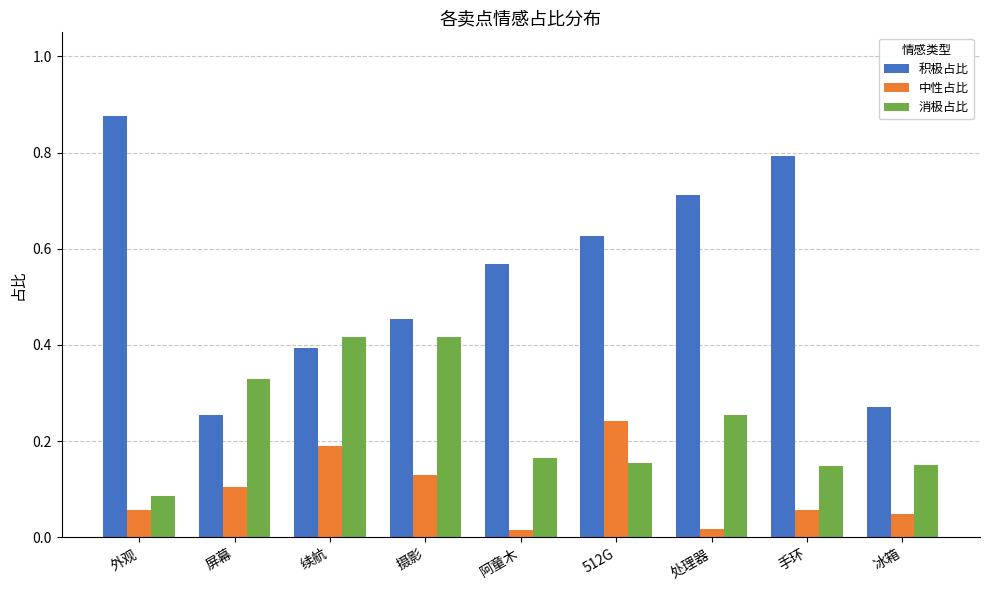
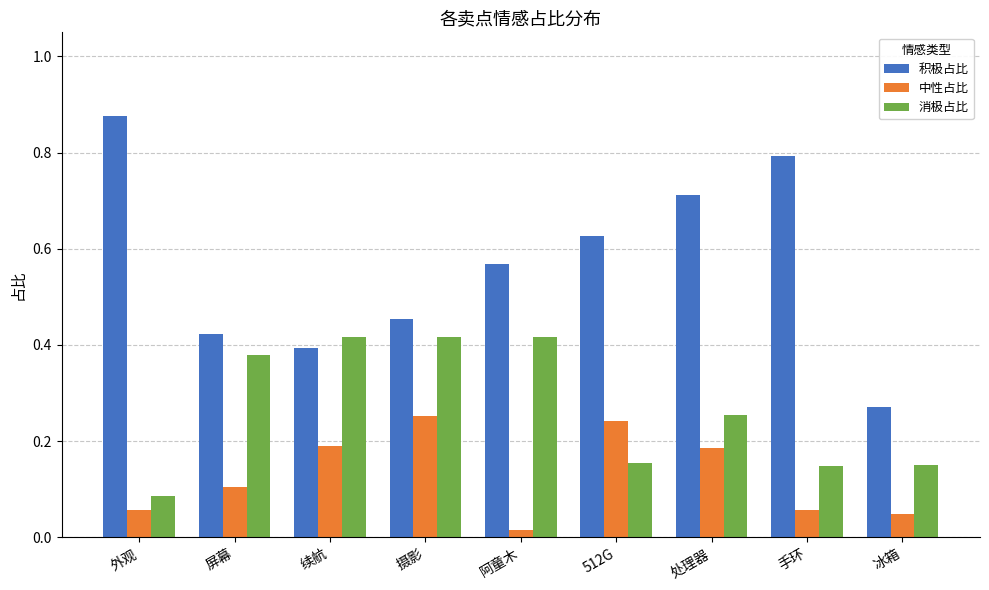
积极占比, 屏幕: 0.25 -> 0.42
消极占比, 屏幕: 0.33 -> 0.38
中性占比, 摄影: 0.13 -> 0.25
消极占比, 阿童木: 0.17 -> 0.42
中性占比, 处理器: 0.02 -> 0.19
